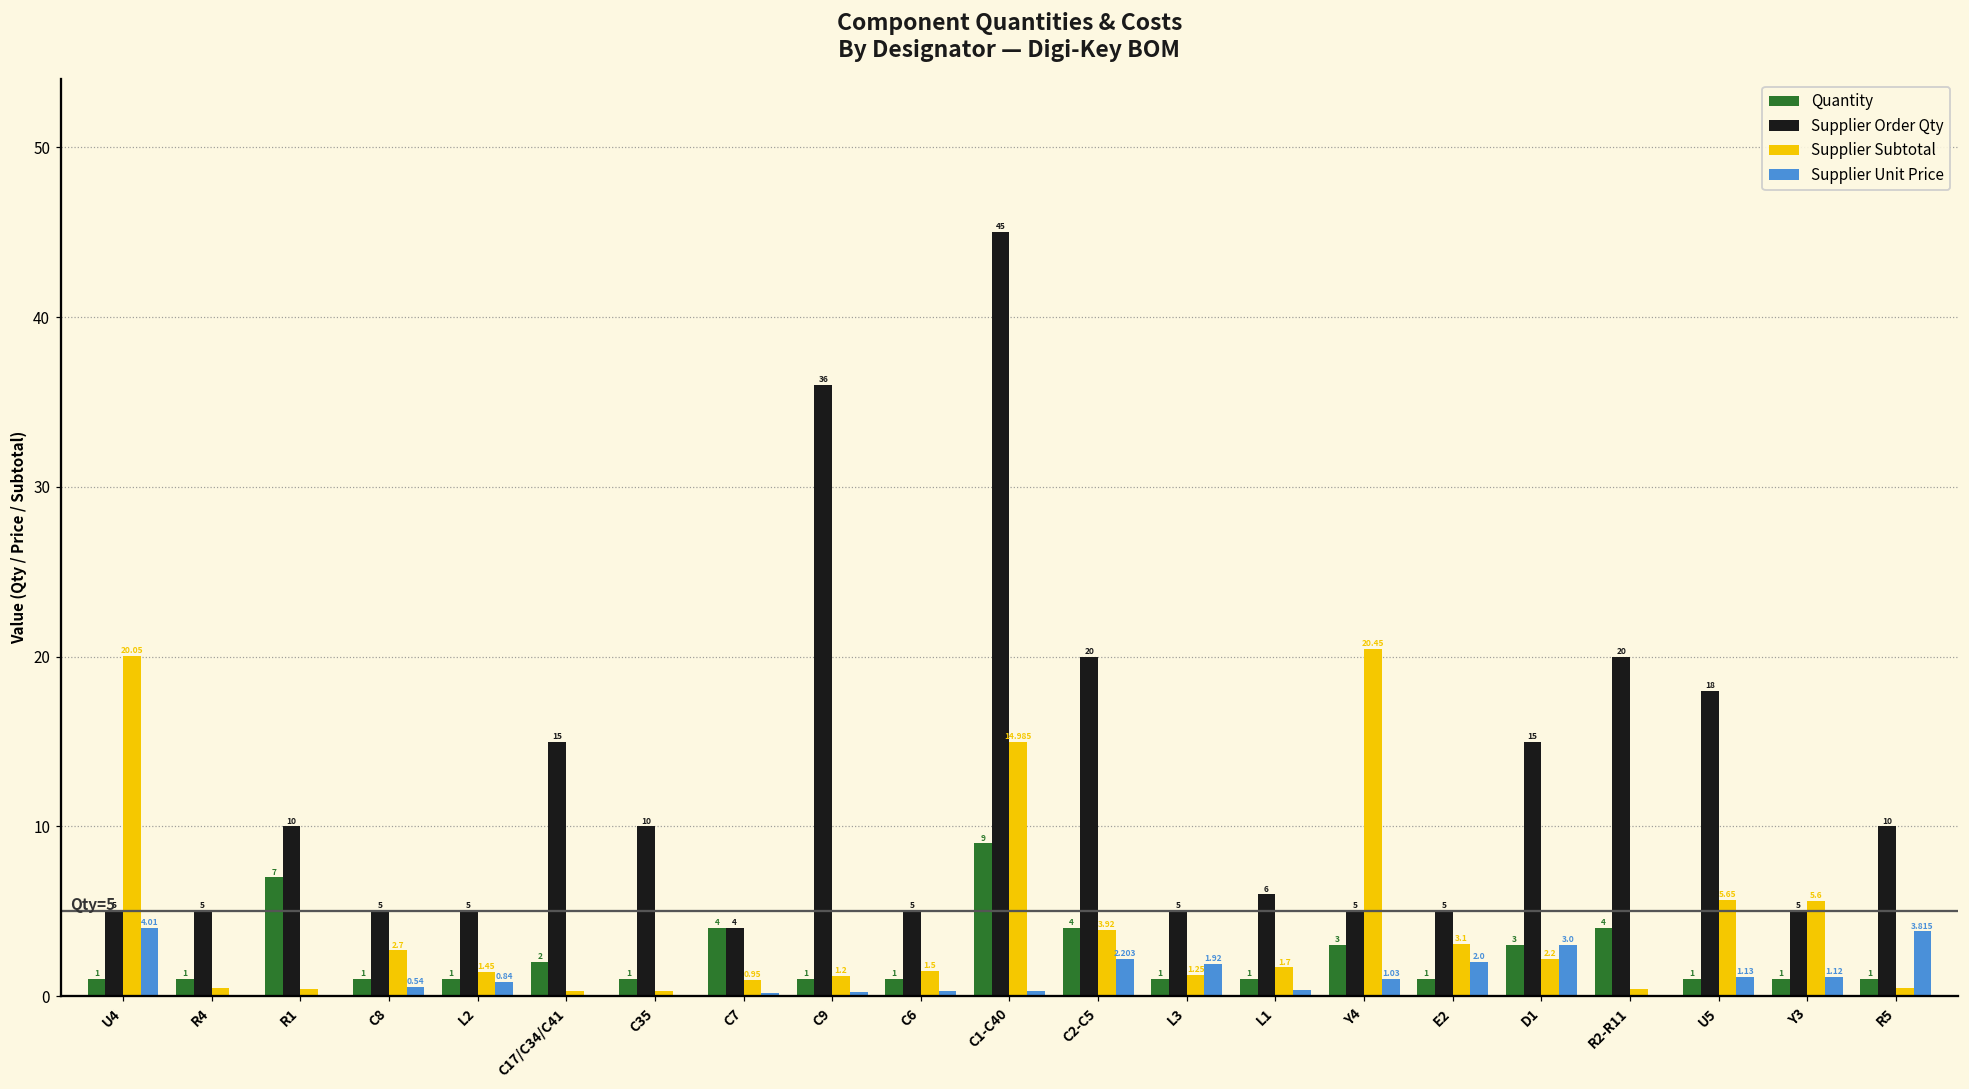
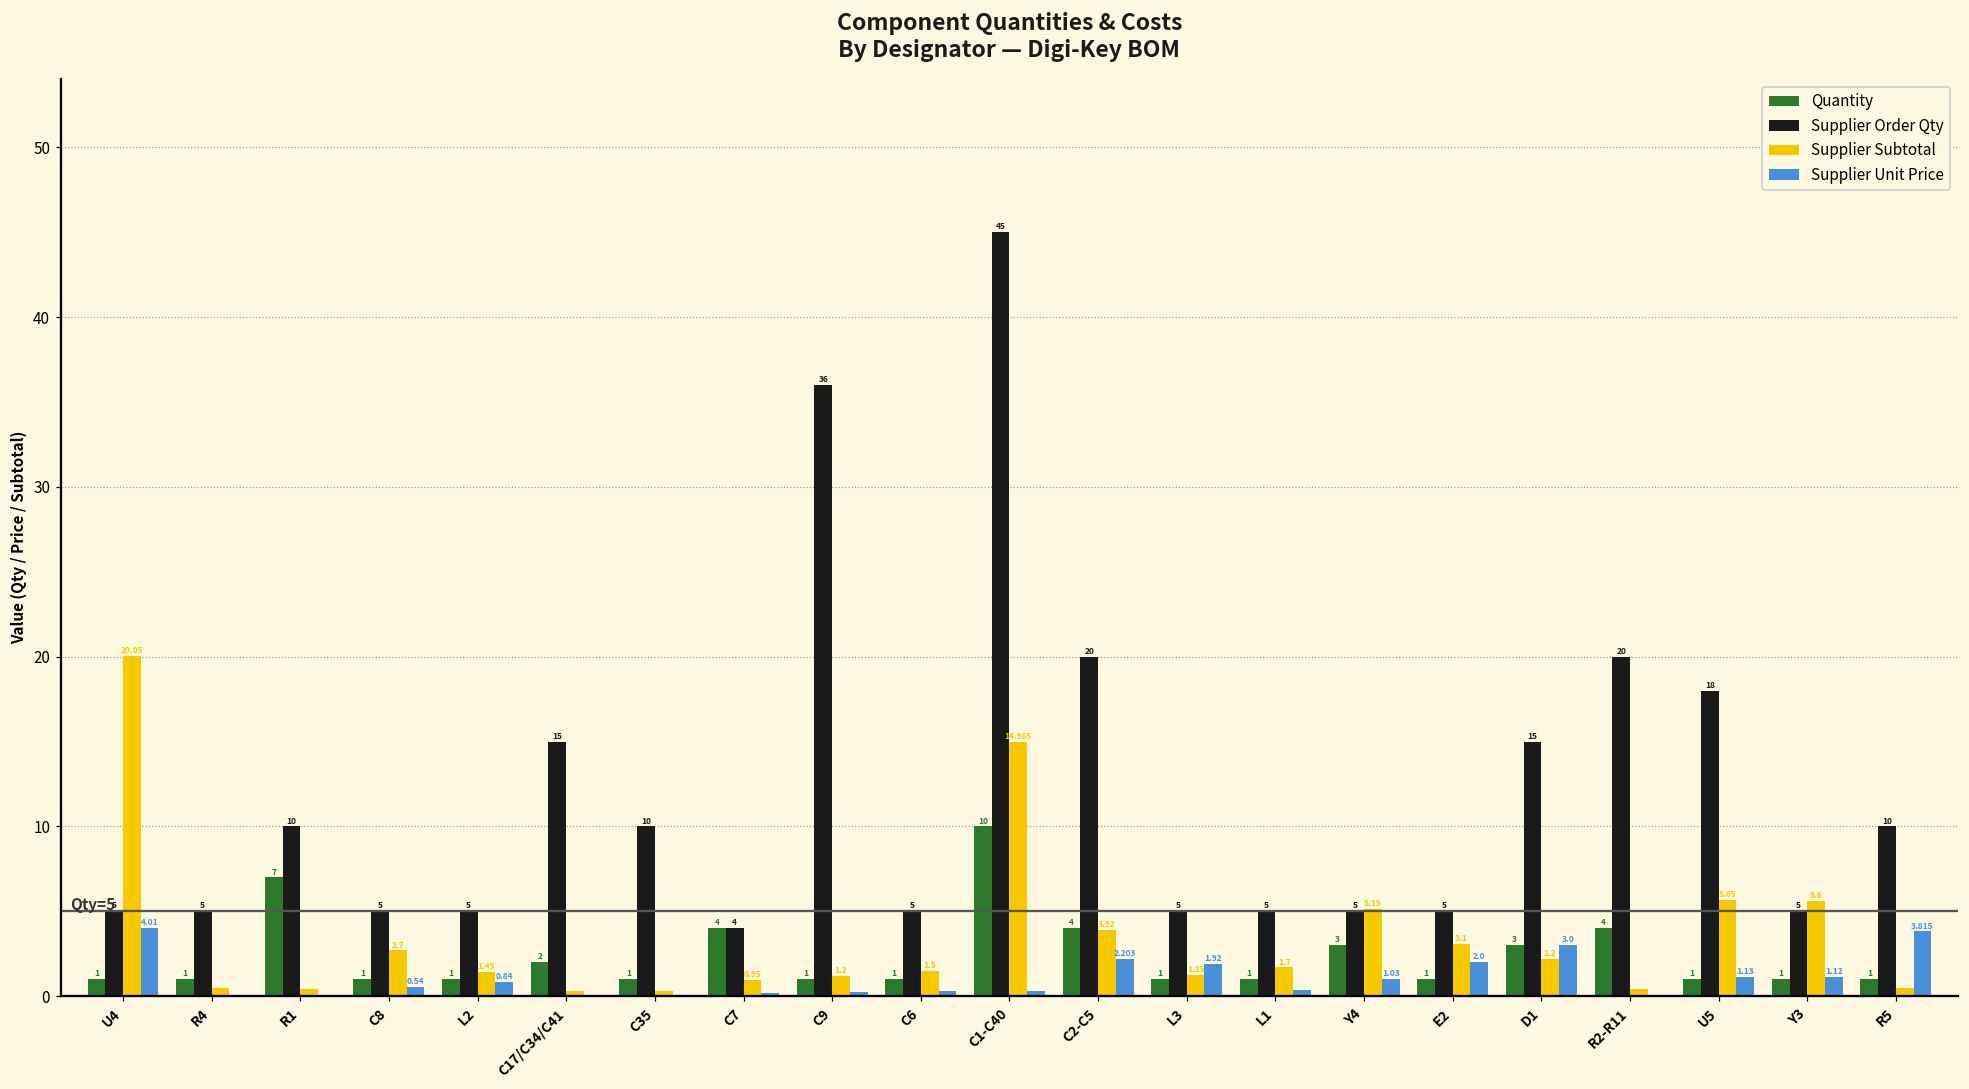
Quantity, C1-C40: 9 -> 10
Supplier Order Qty, L1: 6 -> 5
Supplier Subtotal, Y4: 20.45 -> 5.15
